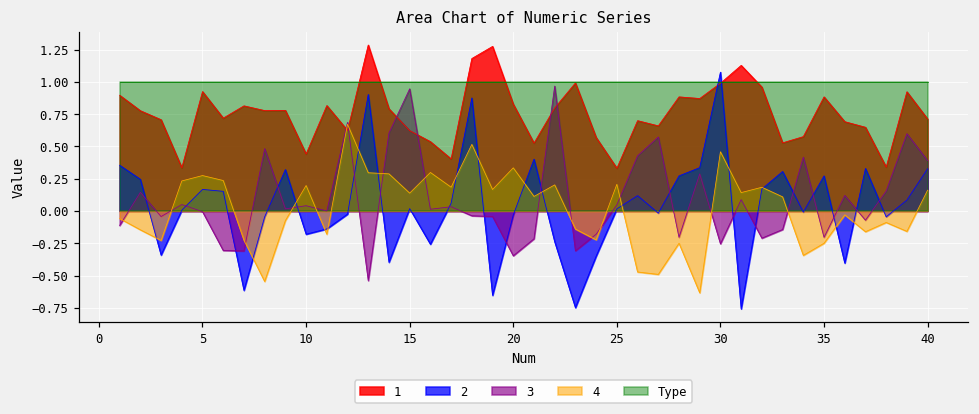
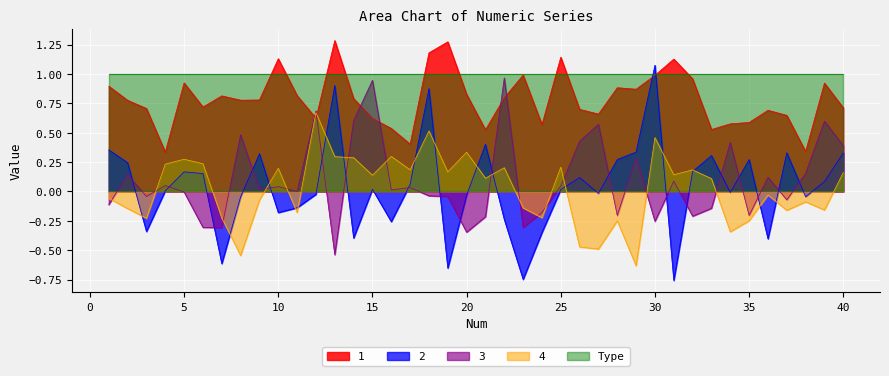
1, 10: 0.44 -> 1.13
1, 25: 0.33 -> 1.14
1, 35: 0.88 -> 0.59
